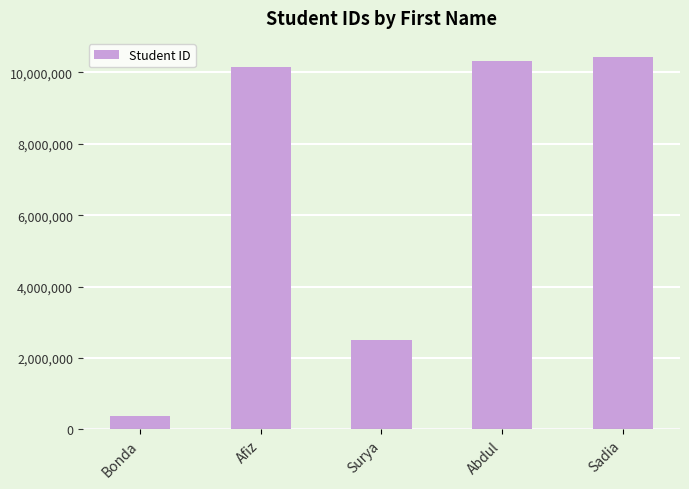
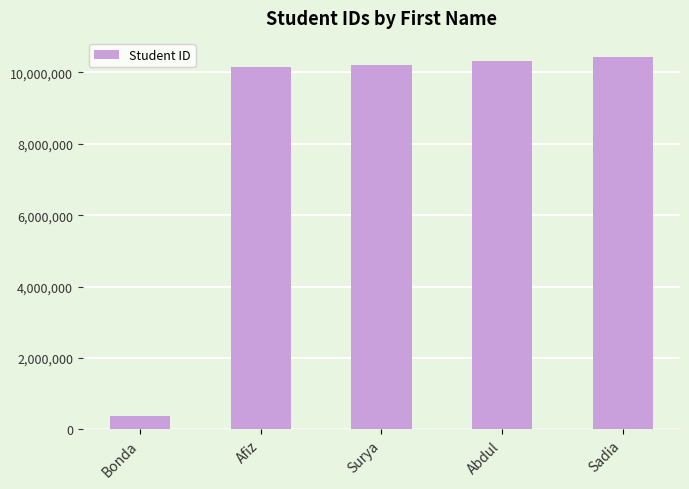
Surya: 2,500,000 -> 10,200,000
